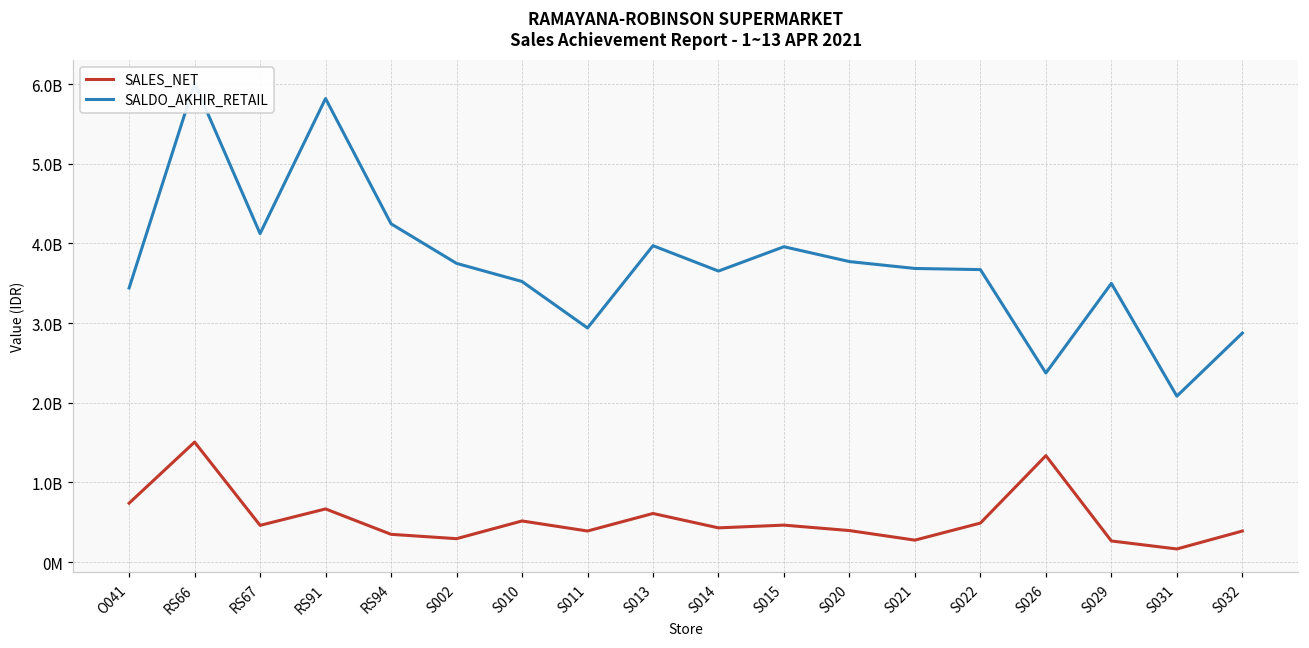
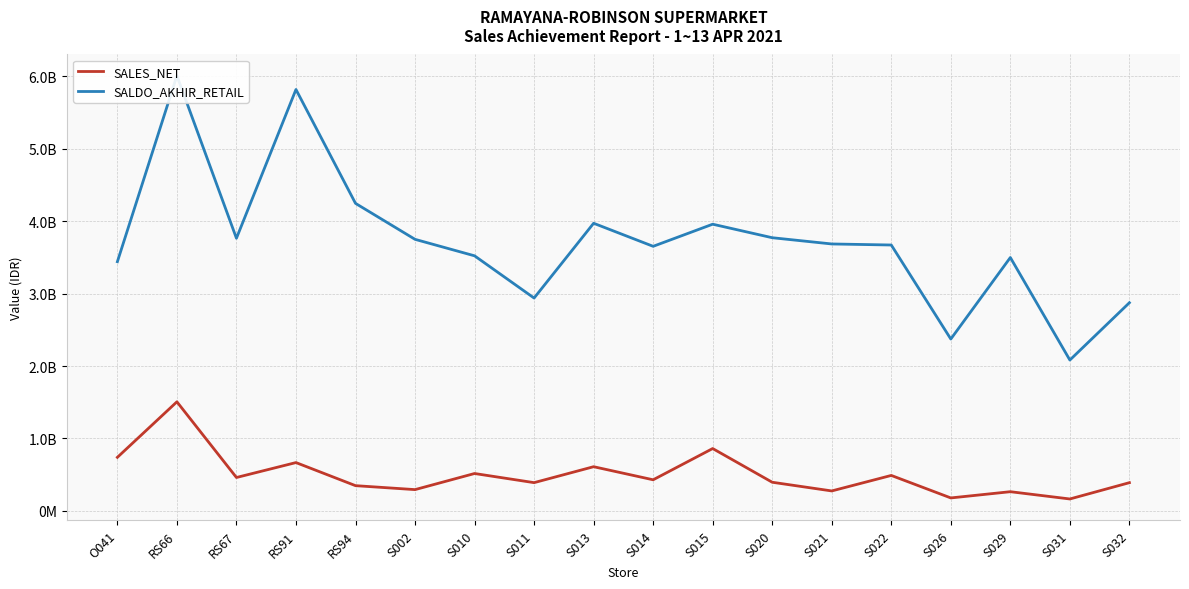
SALDO_AKHIR_RETAIL, RS67: 4100000000 -> 3800000000
SALES_NET, S015: 500000000 -> 900000000
SALES_NET, S026: 1300000000 -> 200000000
